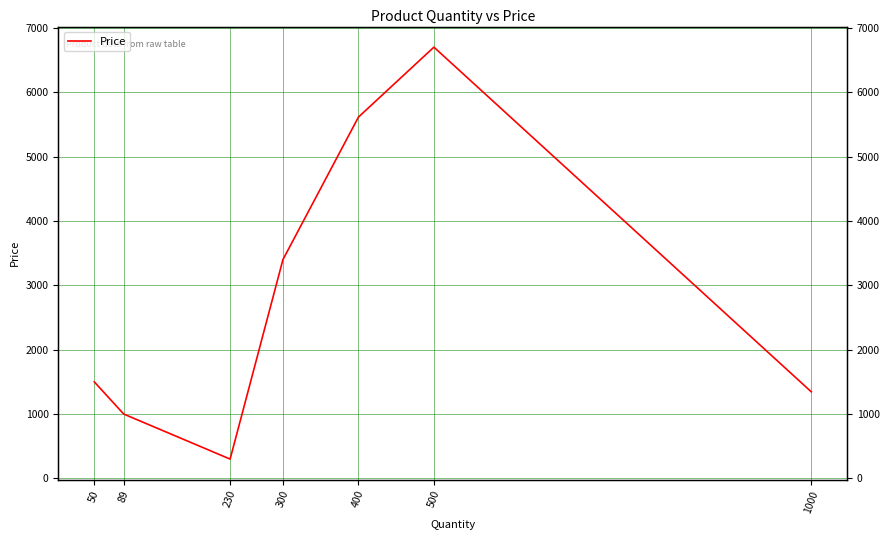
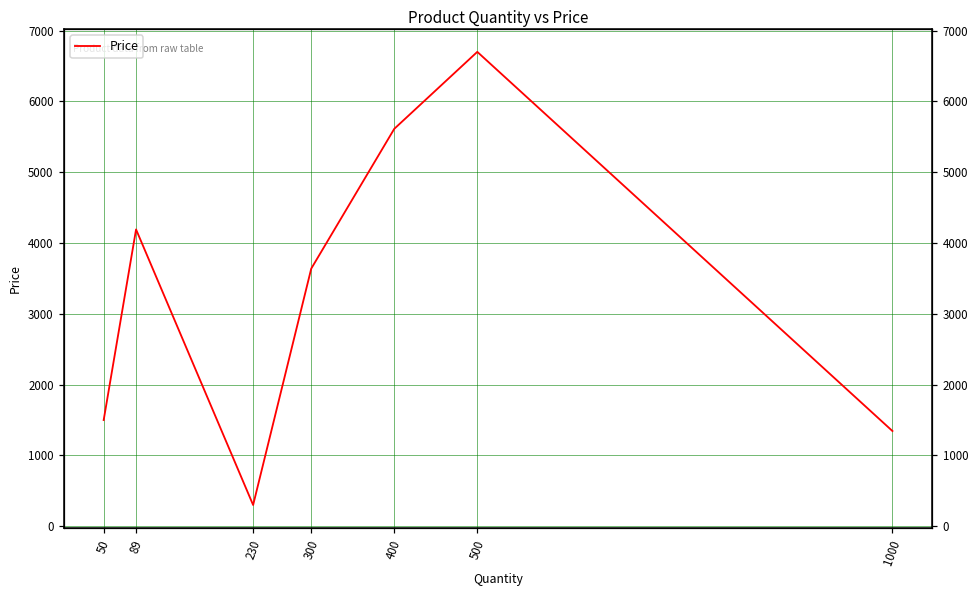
89: 1000 -> 4200
300: 3400 -> 3600
